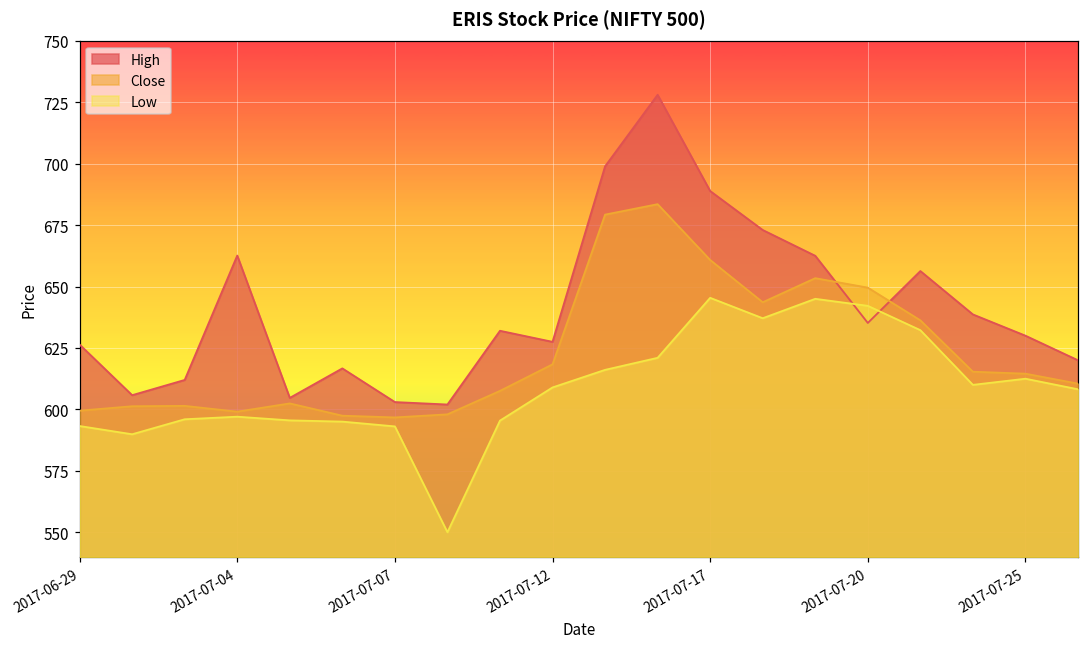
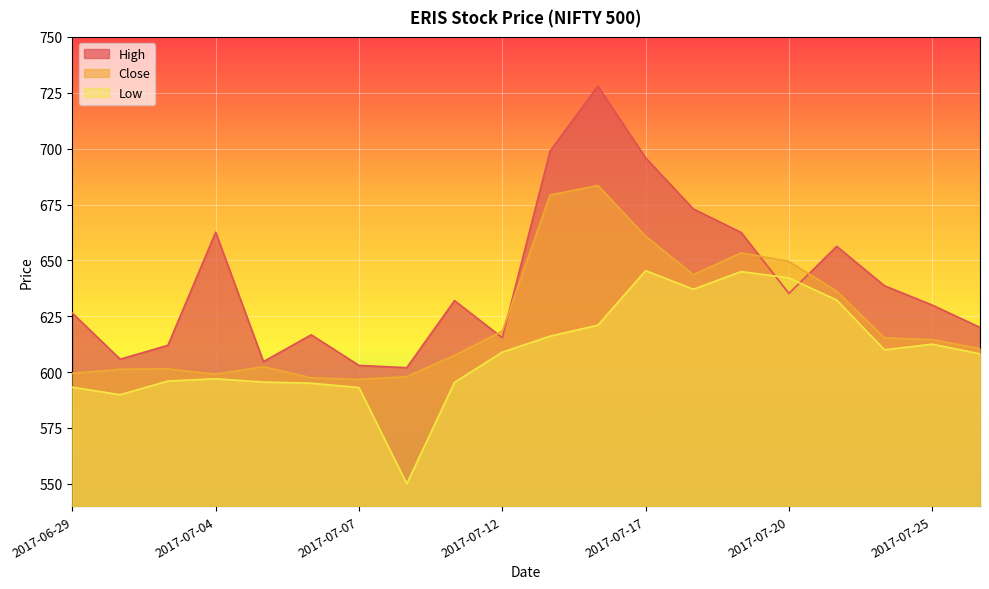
High, 2017-07-12: 628 -> 615
High, 2017-07-17: 689 -> 696
